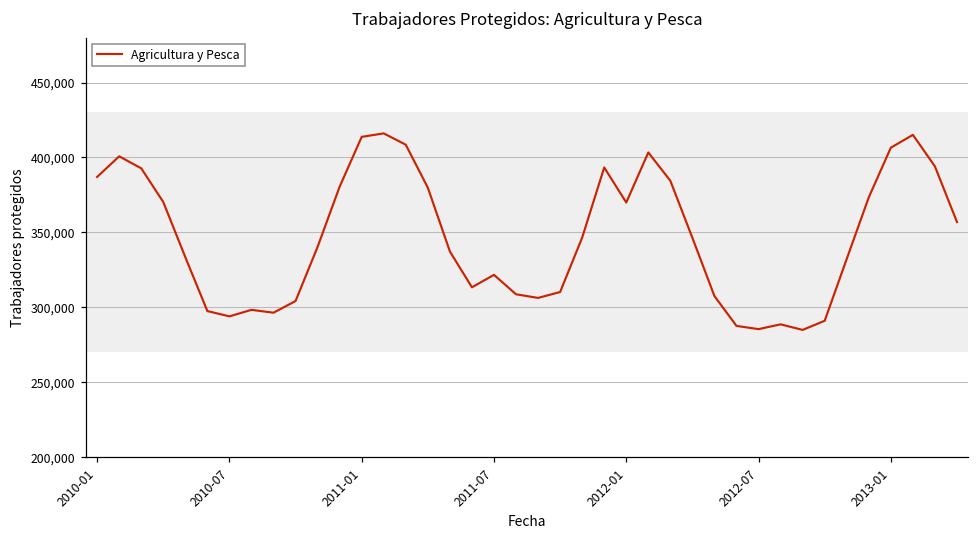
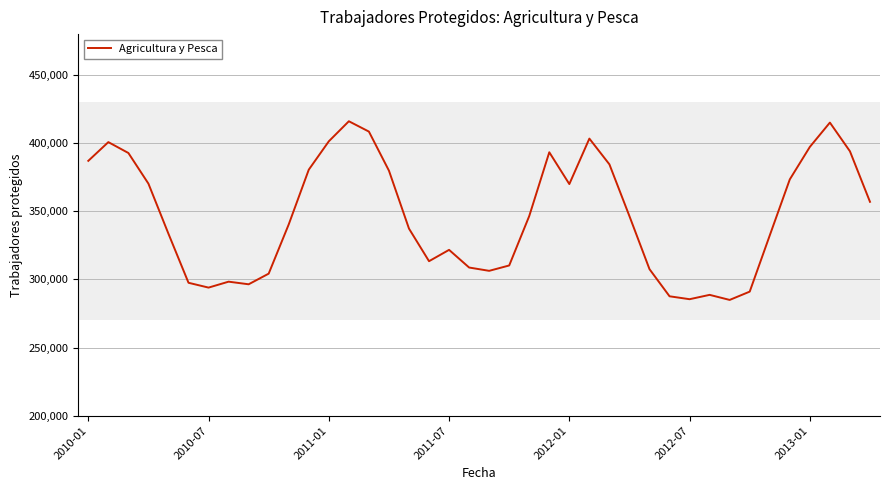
2011-01: 414,000 -> 401,000
2013-01: 407,000 -> 397,000
